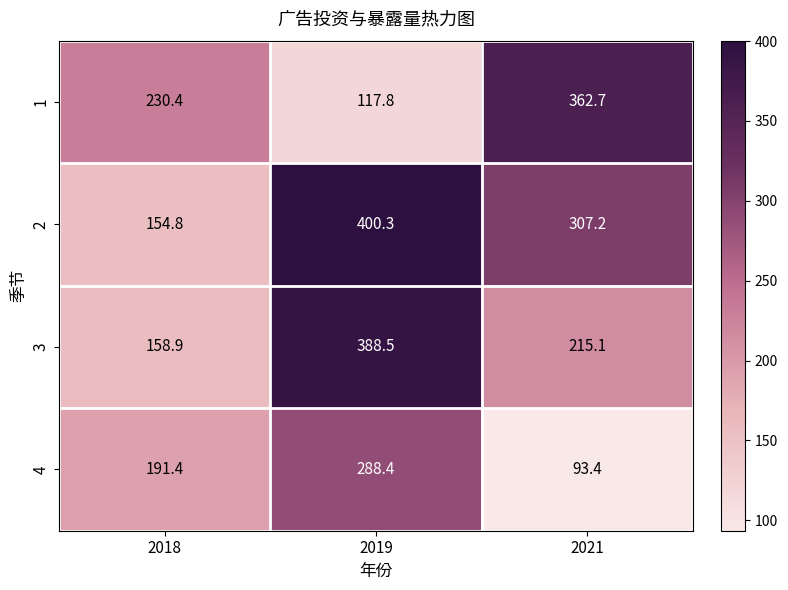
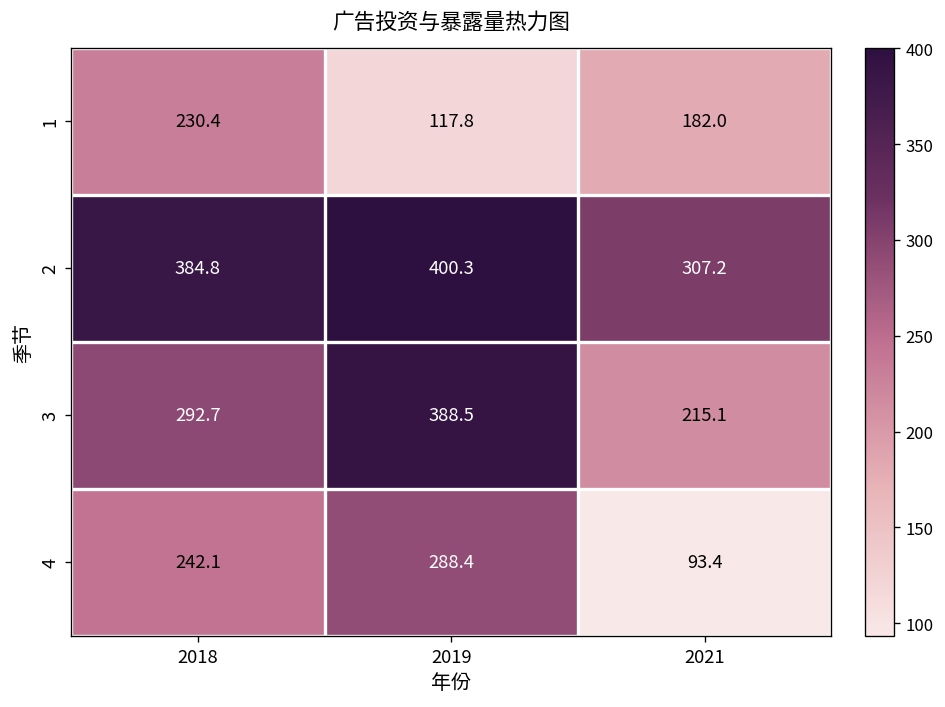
1, 2021: 362.7 -> 182.0
2, 2018: 154.8 -> 384.8
3, 2018: 158.9 -> 292.7
4, 2018: 191.4 -> 242.1
